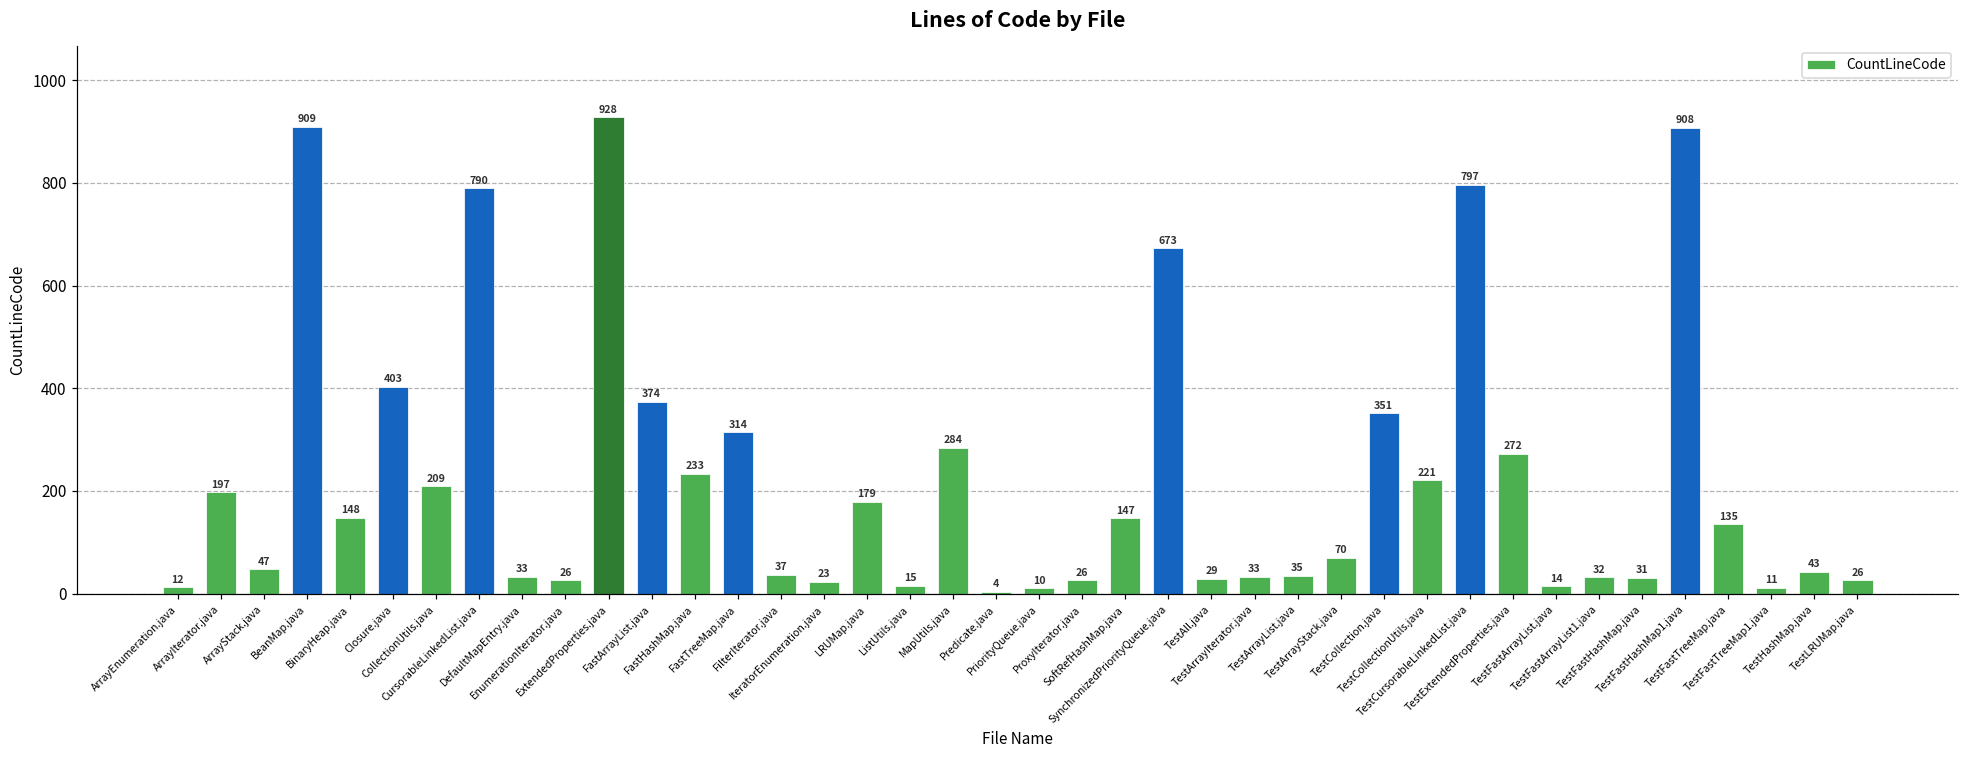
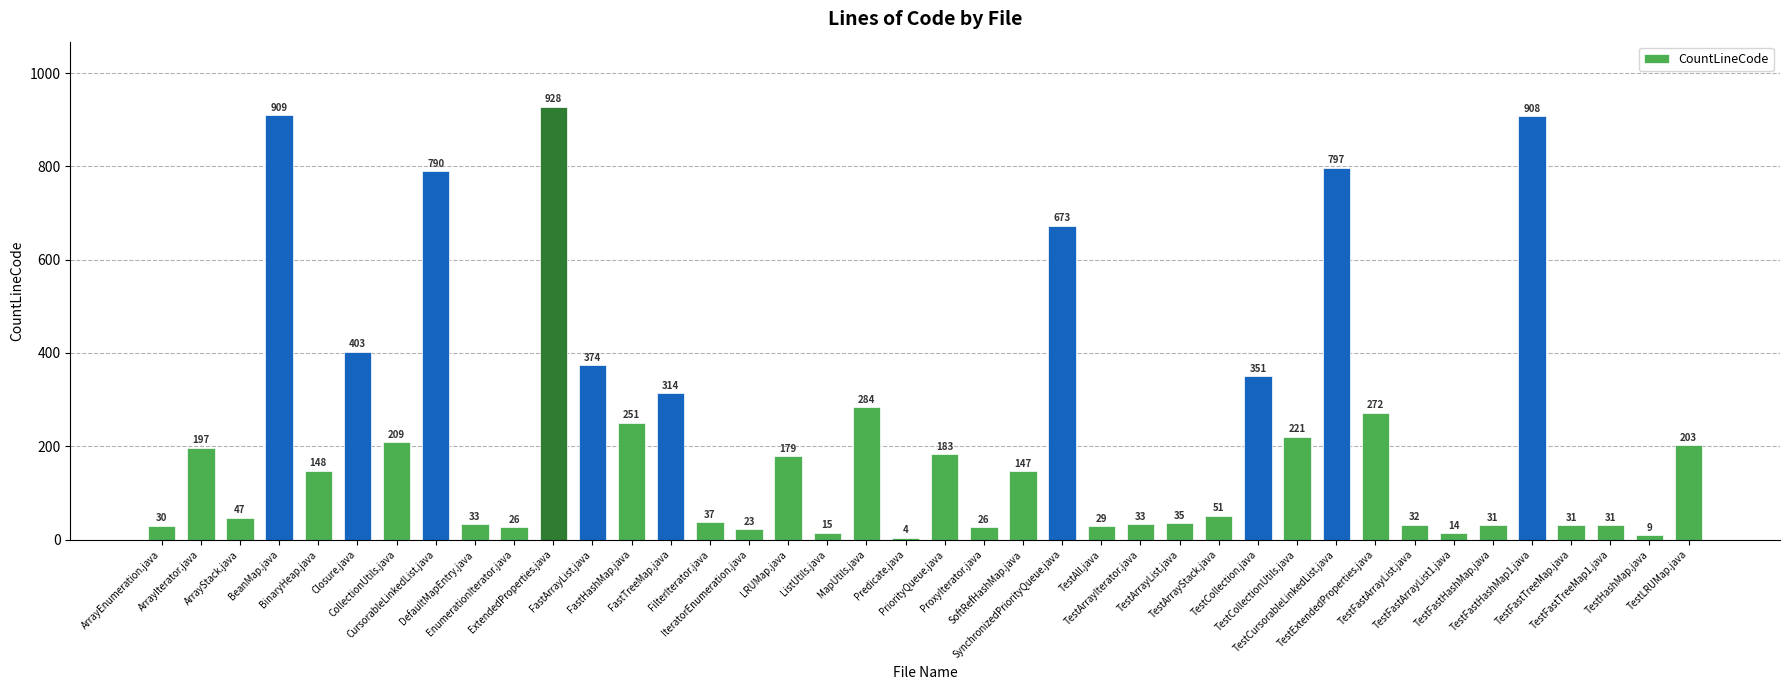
ArrayEnumeration.java: 12 -> 30
FastHashMap.java: 233 -> 251
PriorityQueue.java: 10 -> 183
TestArrayStack.java: 70 -> 51
TestFastArrayList.java: 14 -> 32
TestFastArrayList1.java: 32 -> 14
TestFastTreeMap.java: 135 -> 31
TestFastTreeMap1.java: 11 -> 31
TestHashMap.java: 43 -> 9
TestLRUMap.java: 26 -> 203
